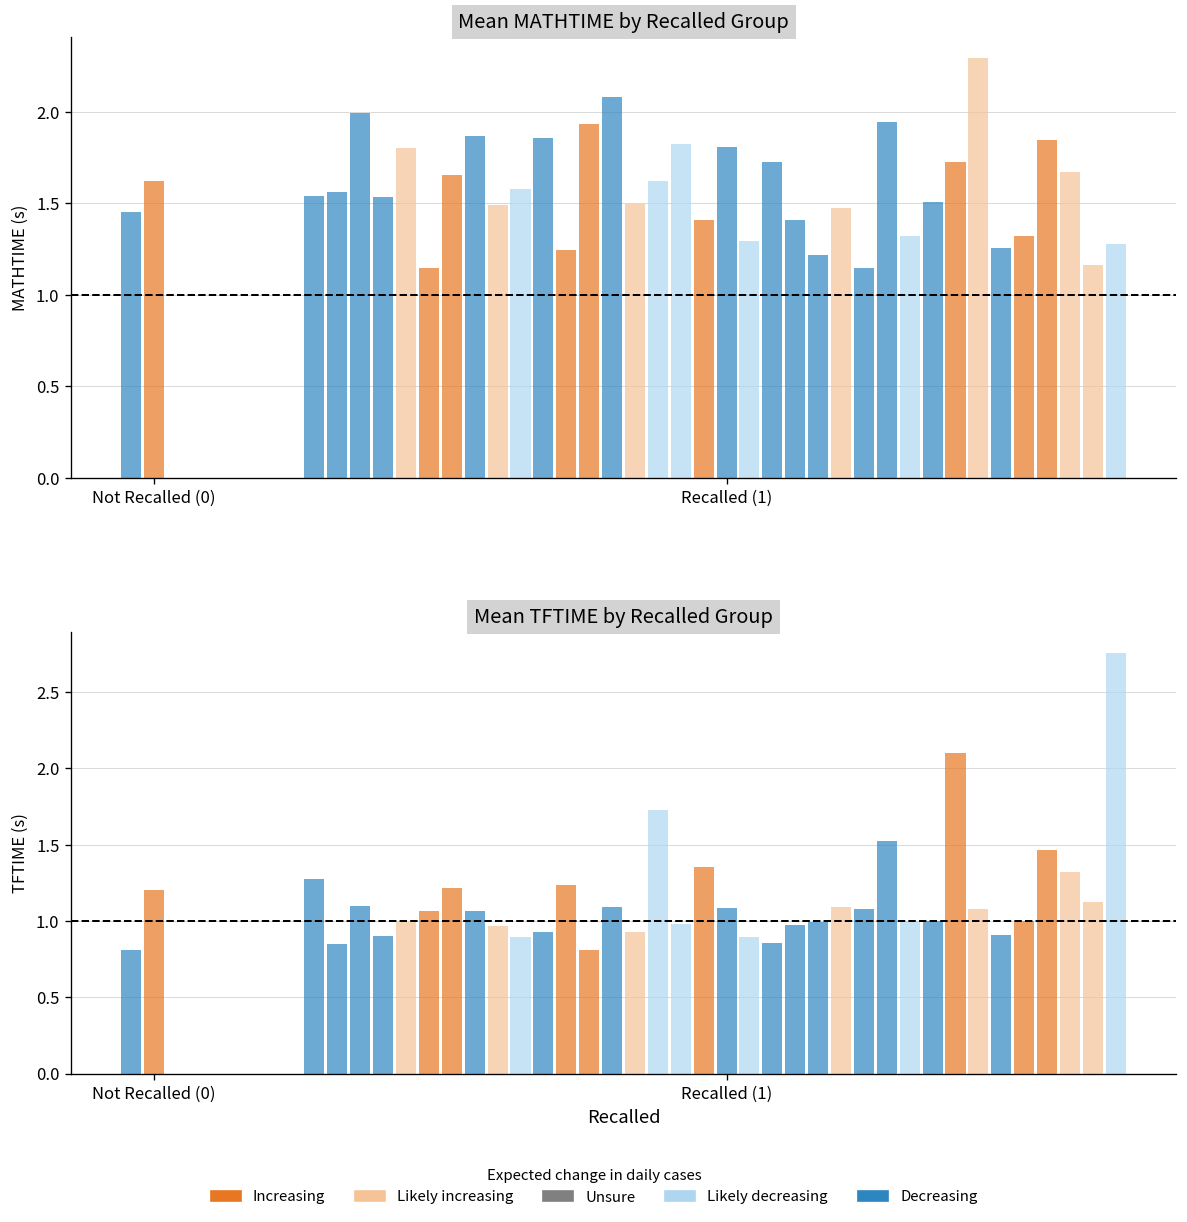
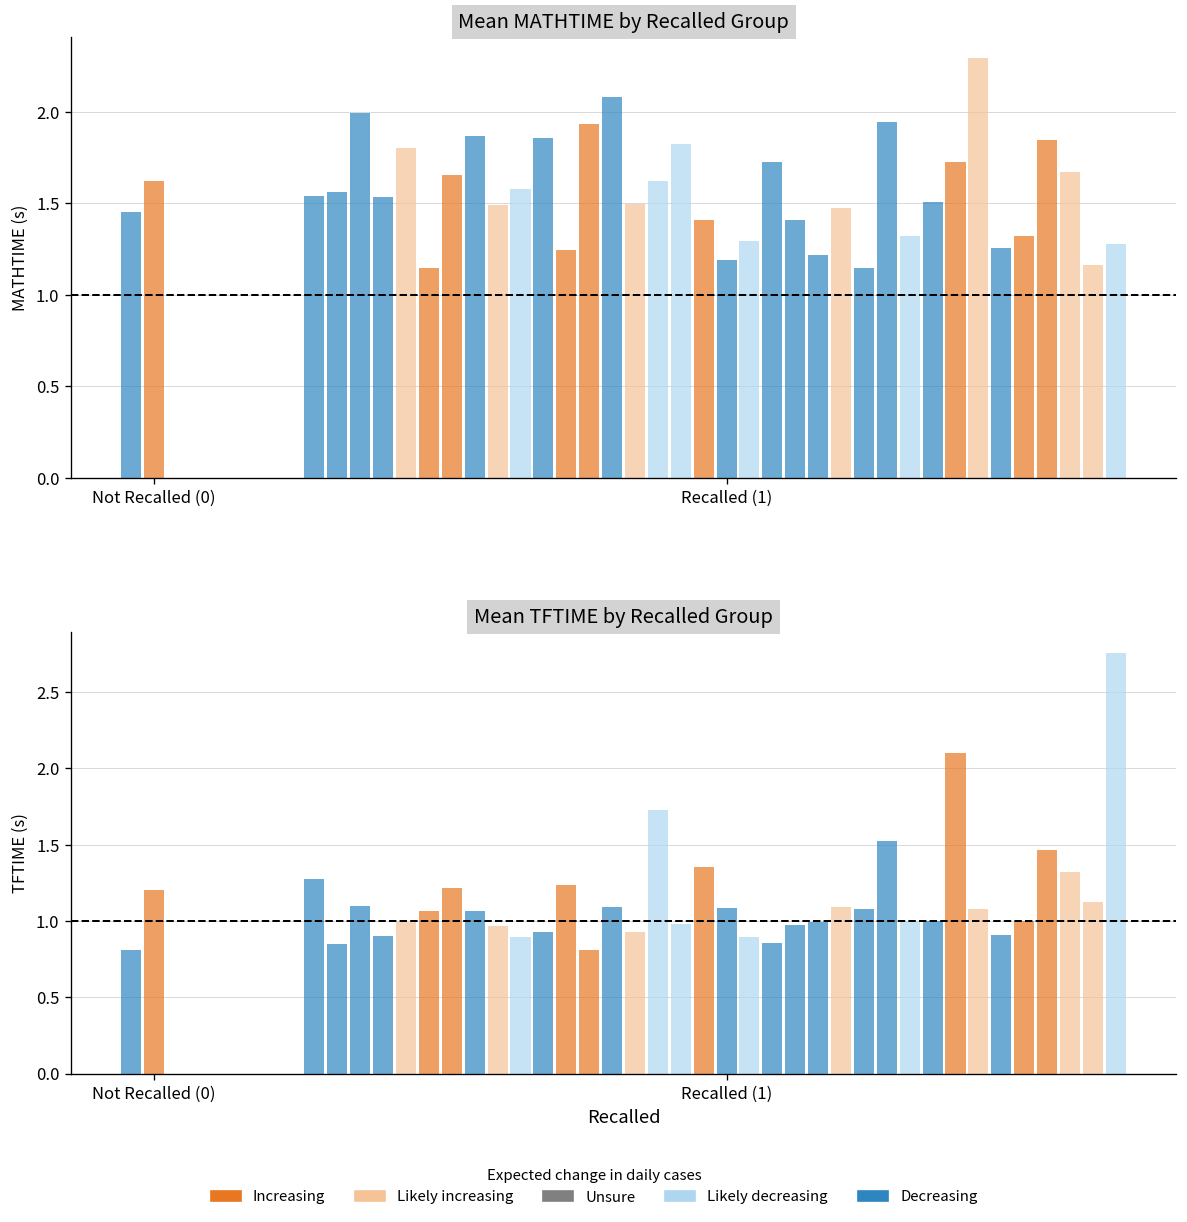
Mean MATHTIME by Recalled Group, Recalled (1): 1.81 -> 1.19
